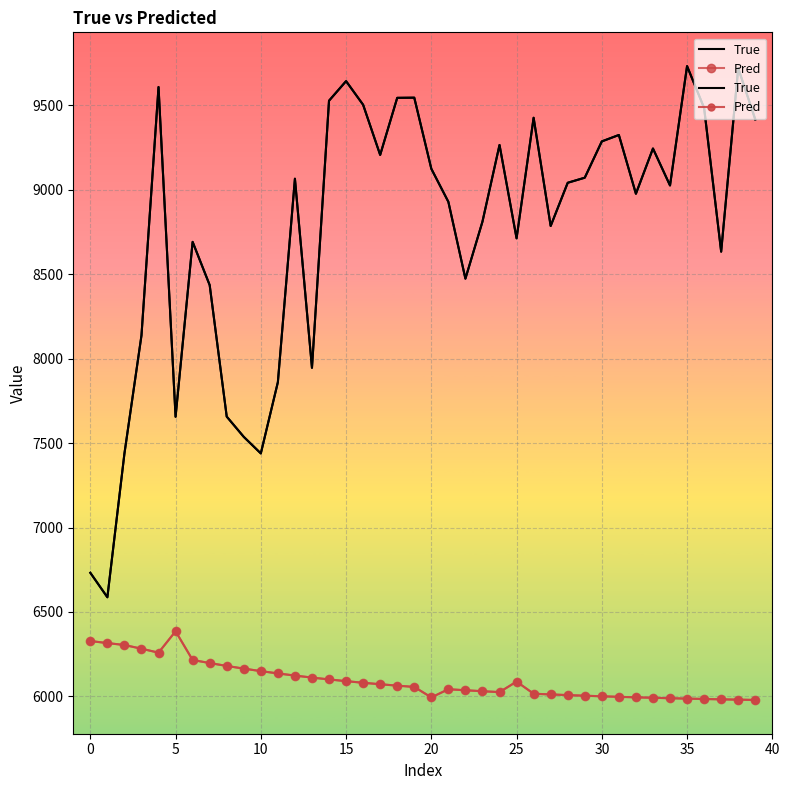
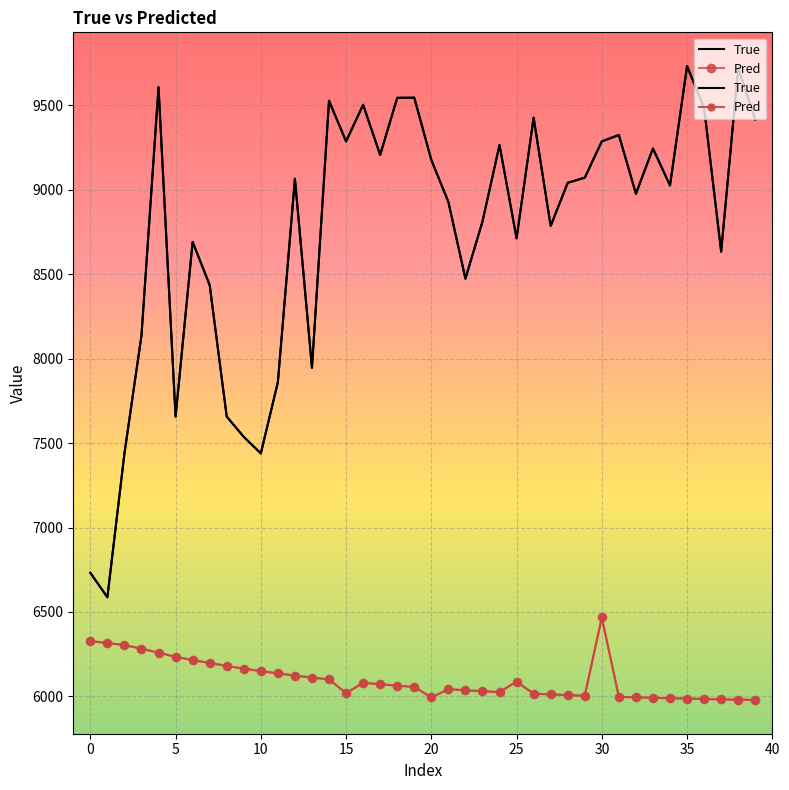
Pred, 5: 6390 -> 6230
True, 15: 9640 -> 9290
Pred, 15: 6090 -> 6020
True, 20: 9130 -> 9180
Pred, 30: 6000 -> 6470
